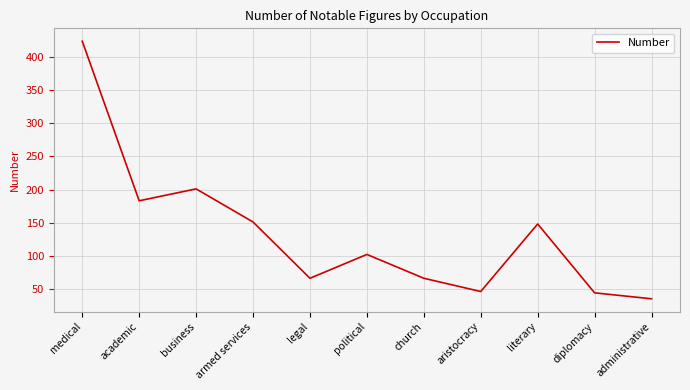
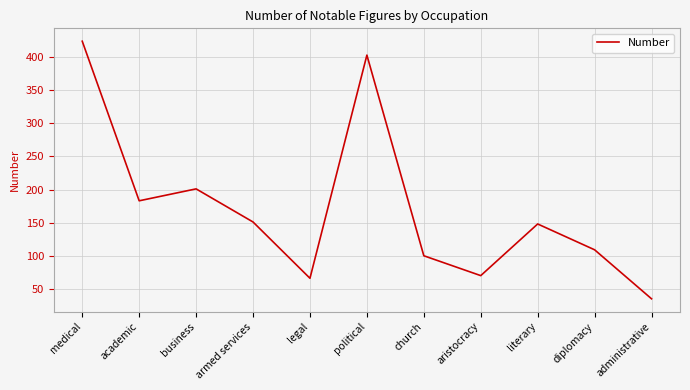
political: 100 -> 400
church: 70 -> 100
aristocracy: 50 -> 70
diplomacy: 40 -> 110
